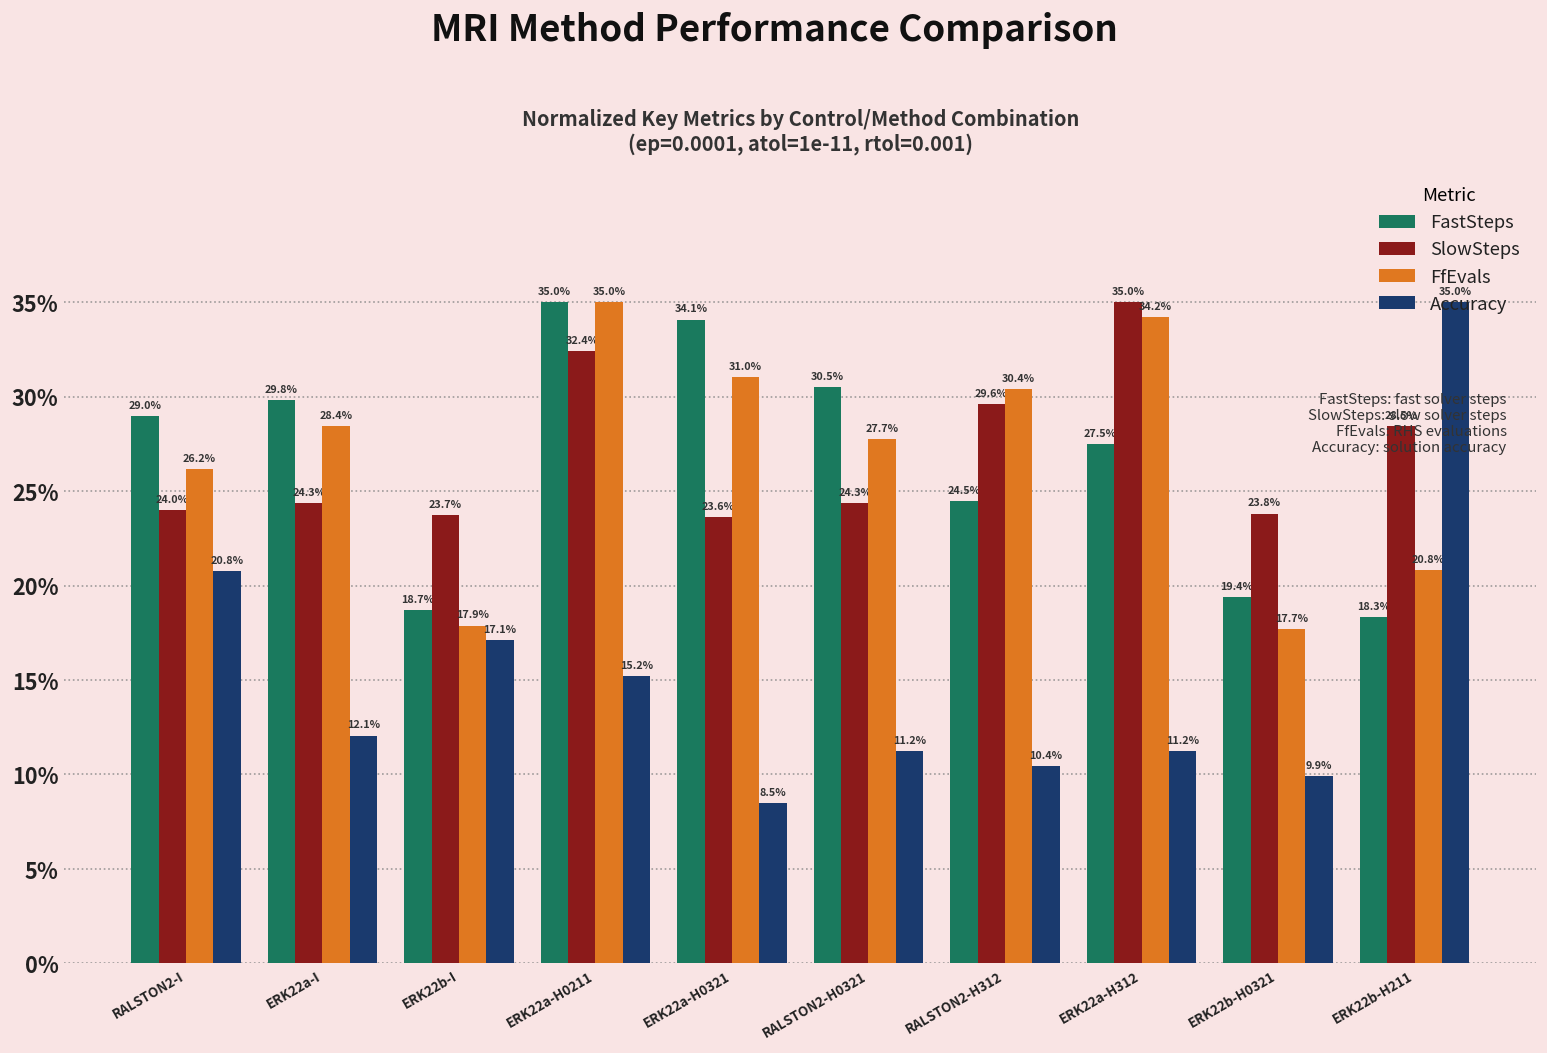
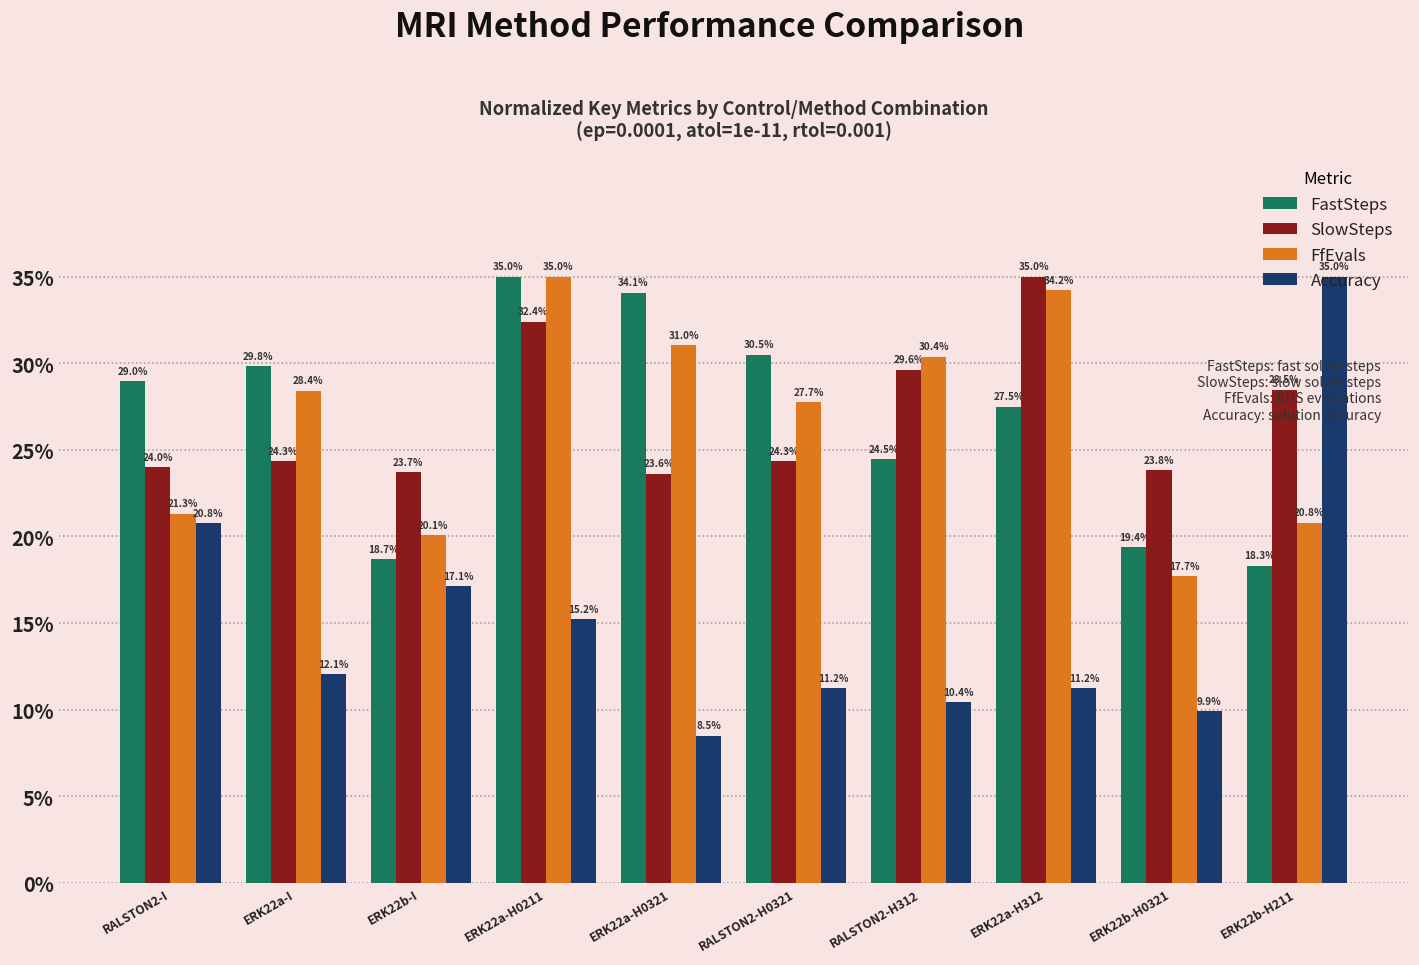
FfEvals, RALSTON2-I: 26.2% -> 21.3%
FfEvals, ERK22b-I: 17.9% -> 20.1%
